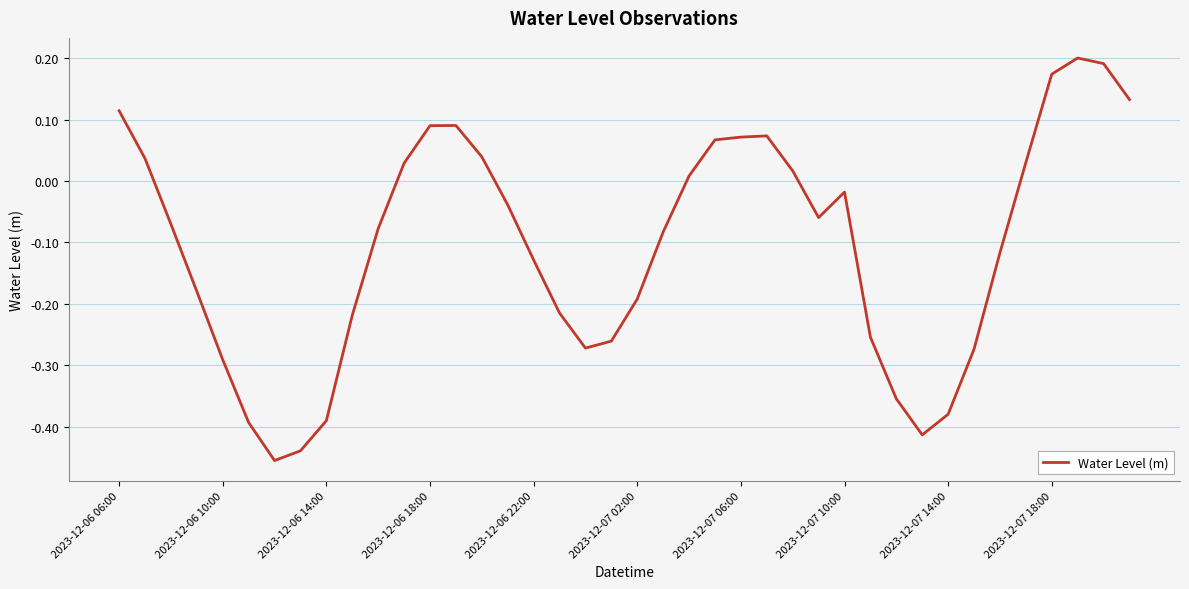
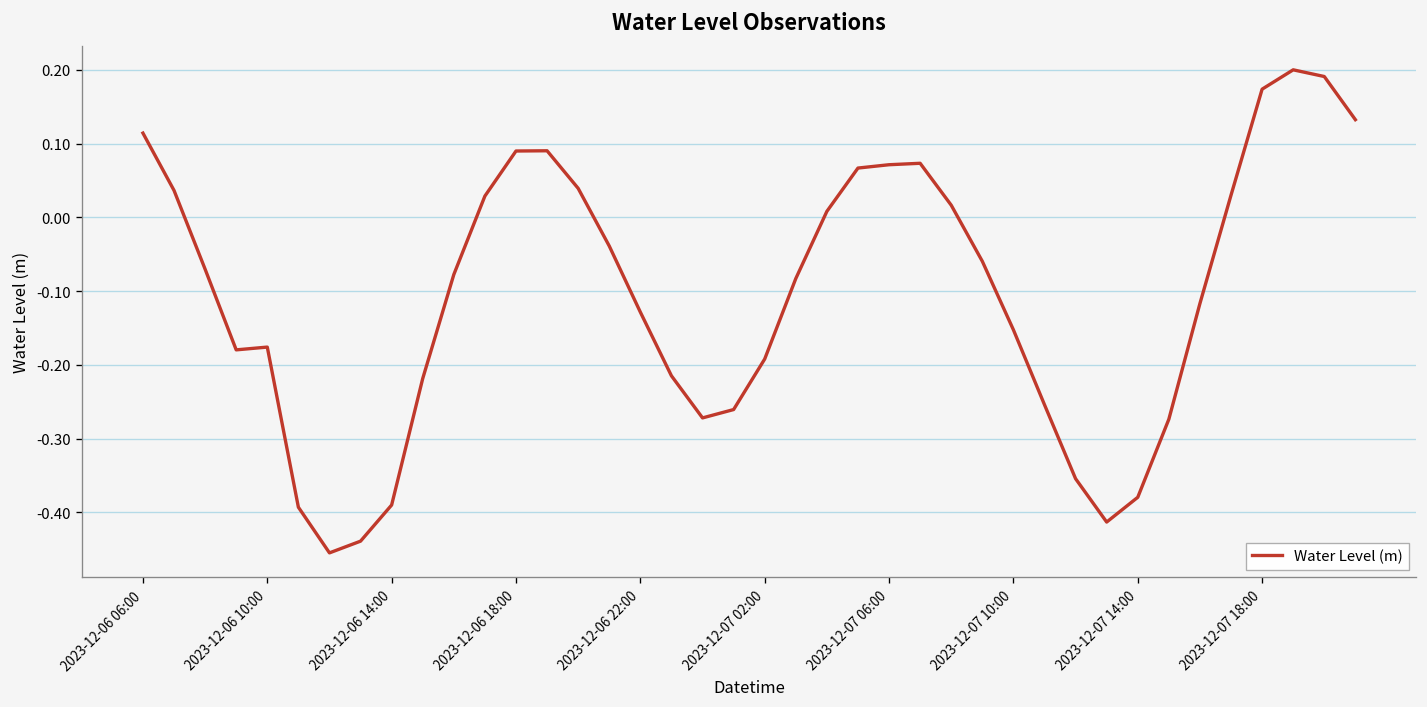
2023-12-06 10:00: -0.29 -> -0.18
2023-12-07 10:00: -0.02 -> -0.15
